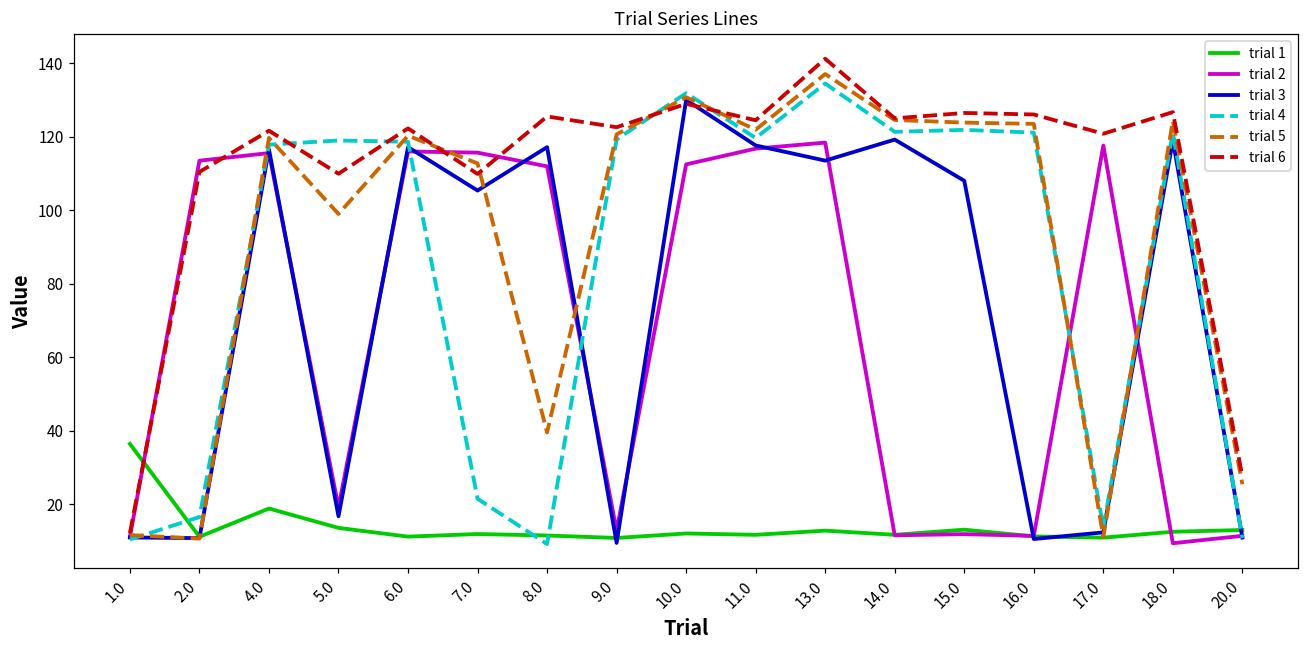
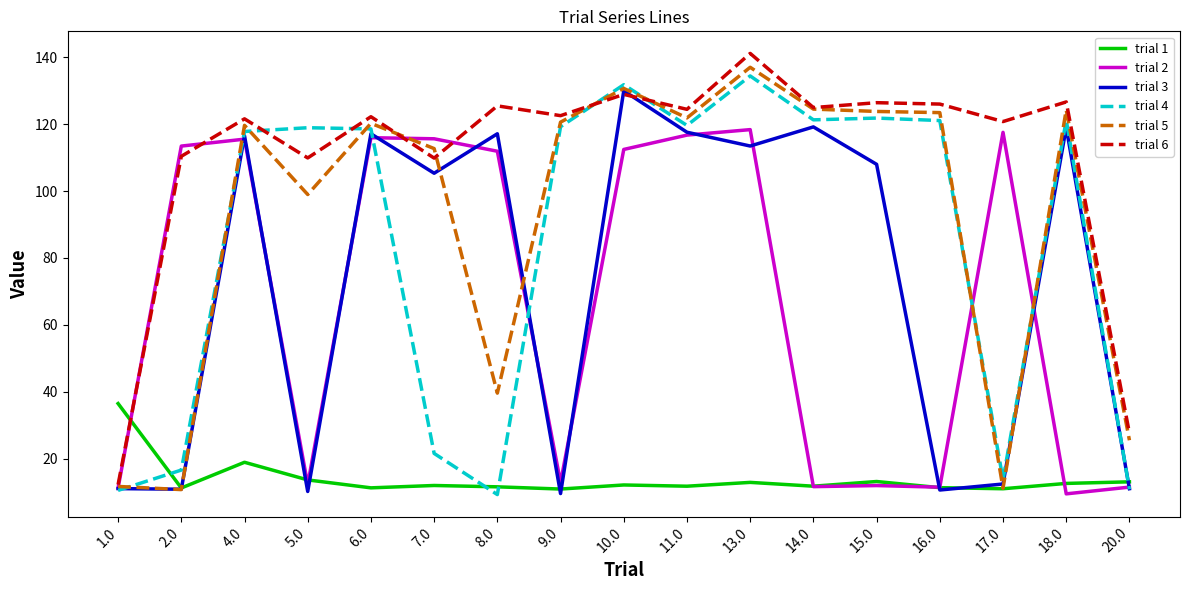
trial 2, 5.0: 19 -> 12
trial 3, 5.0: 17 -> 10
